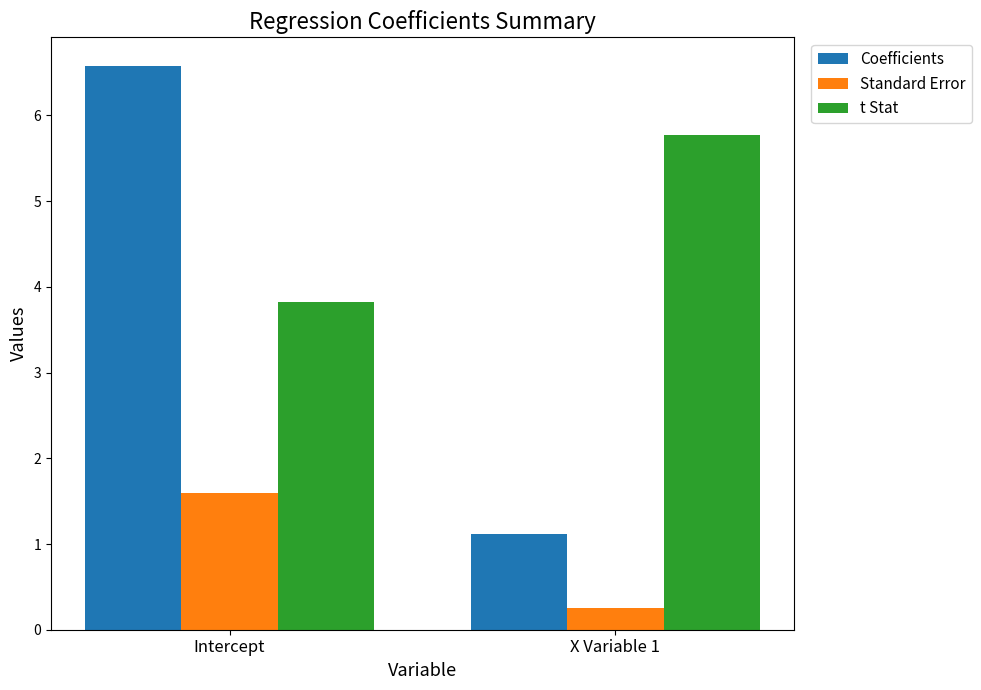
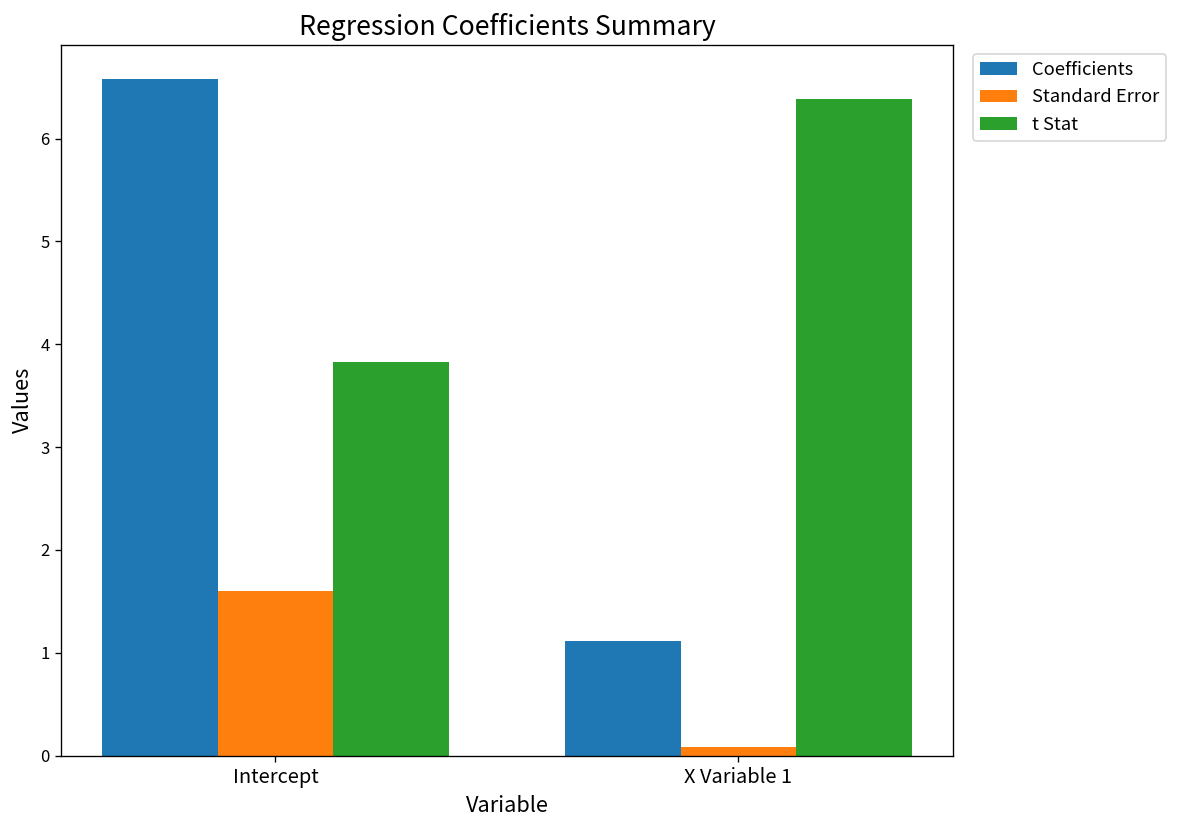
Standard Error, X Variable 1: 0.3 -> 0.1
t Stat, X Variable 1: 5.8 -> 6.4
